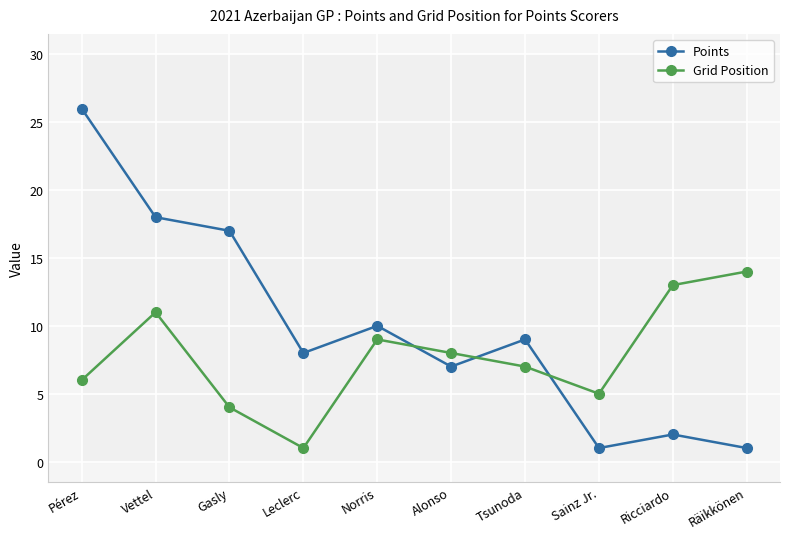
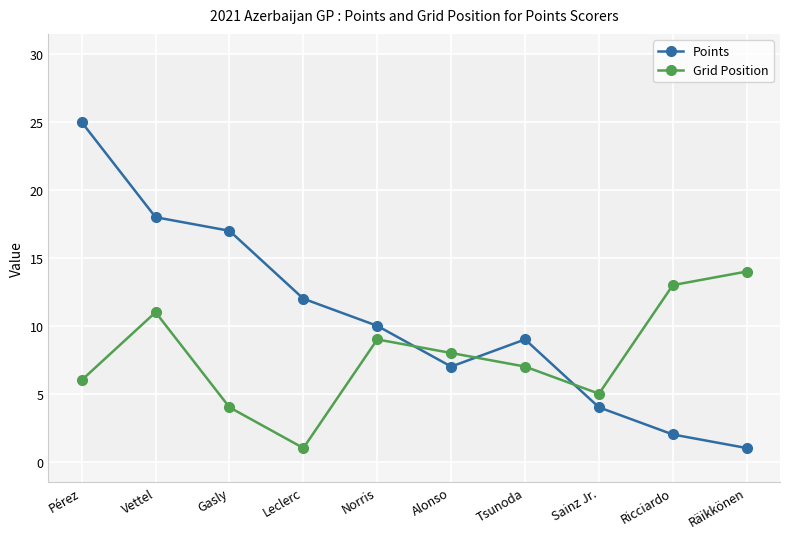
Points, Pérez: 26 -> 25
Points, Leclerc: 8 -> 12
Points, Sainz Jr.: 1 -> 4
